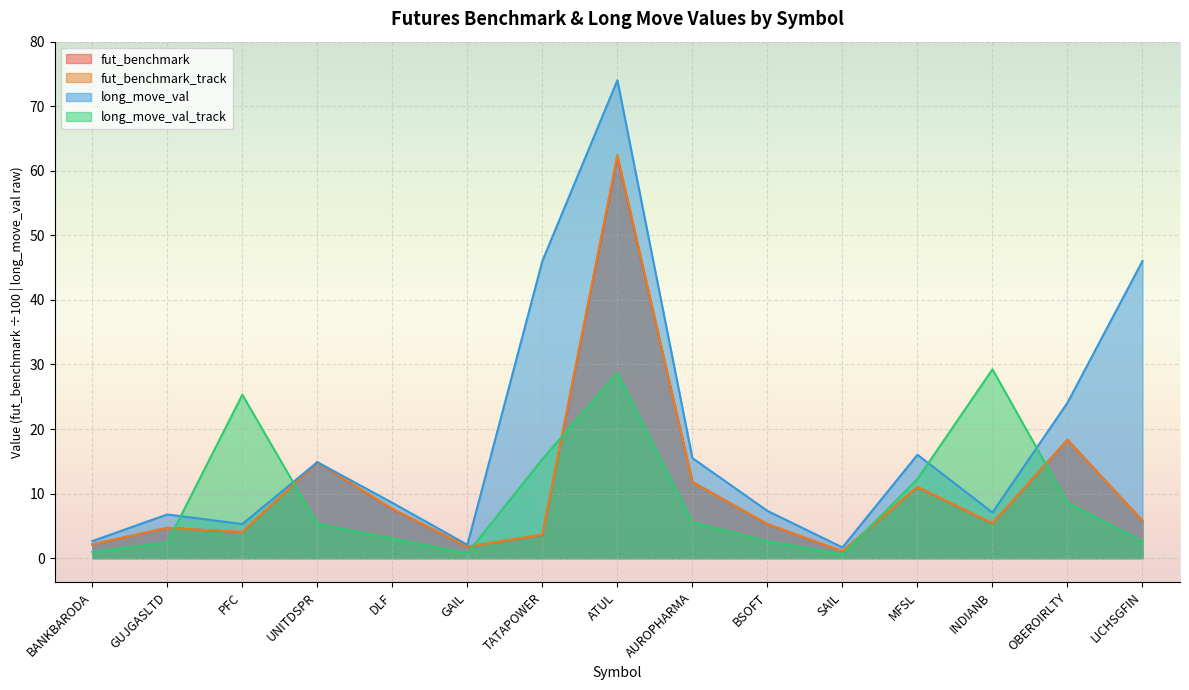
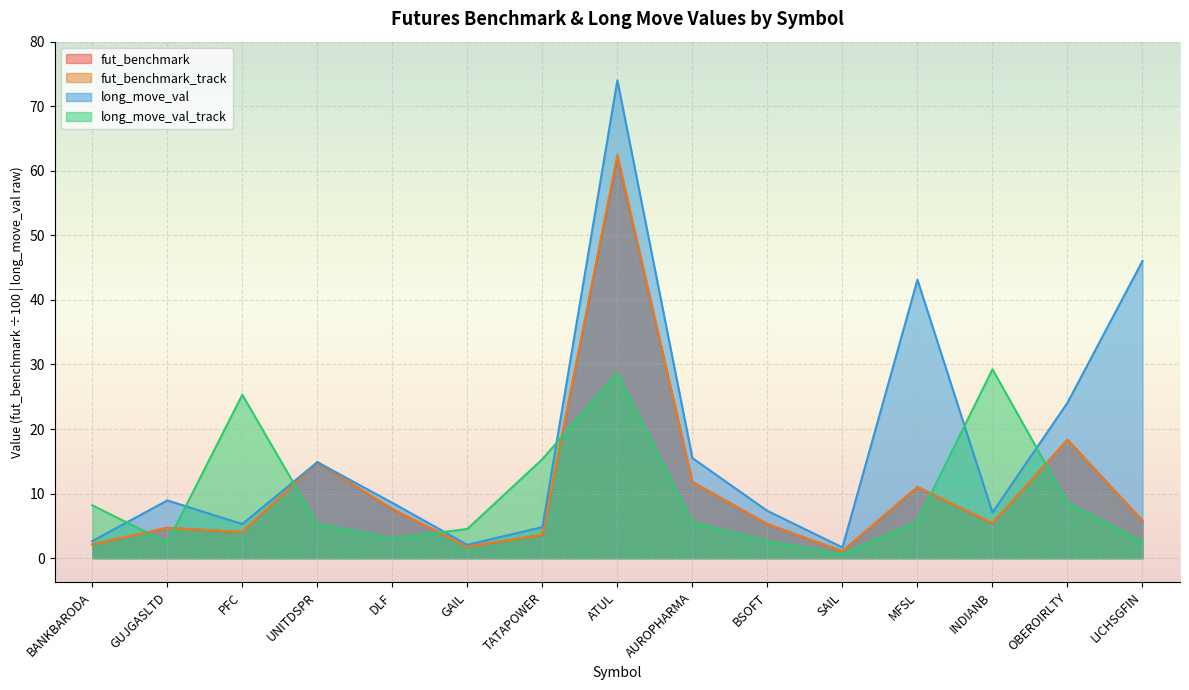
long_move_val_track, BANKBARODA: 1 -> 8
long_move_val, GUJGASLTD: 7 -> 9
long_move_val_track, GAIL: 1 -> 5
long_move_val, TATAPOWER: 46 -> 5
long_move_val, MFSL: 16 -> 43
long_move_val_track, MFSL: 12 -> 6
